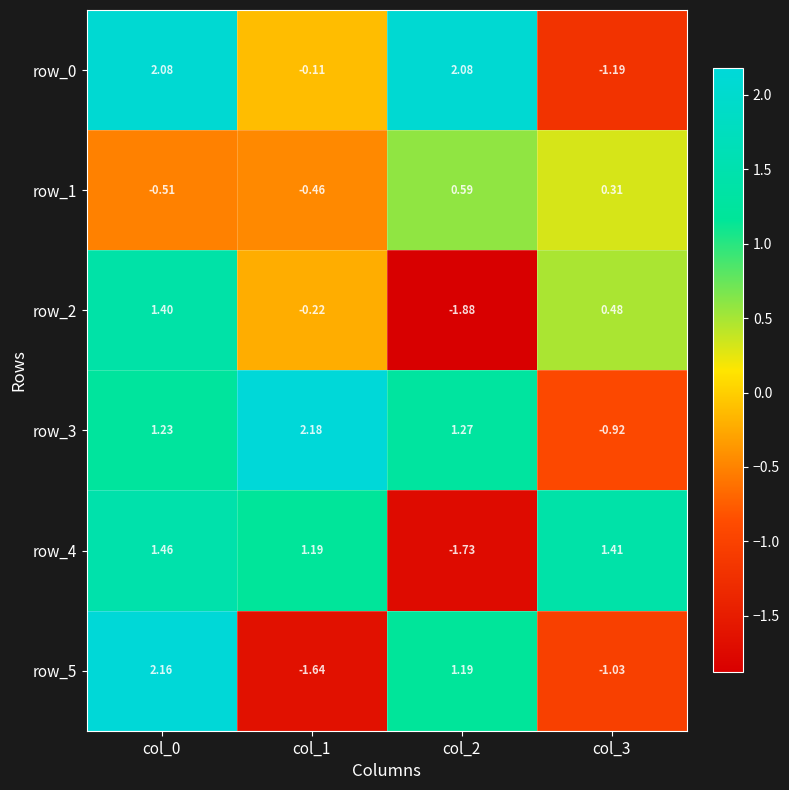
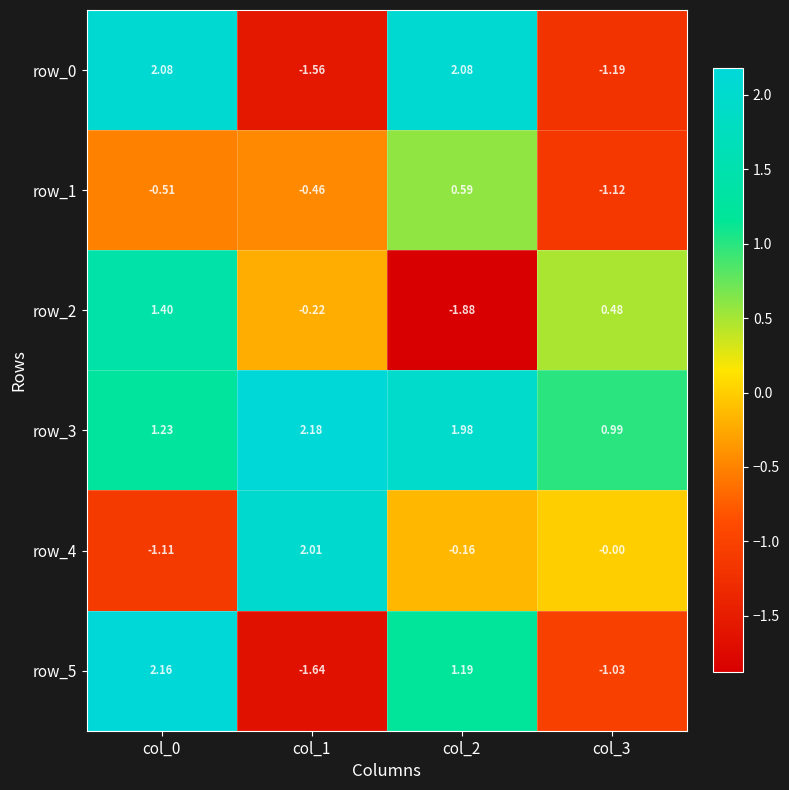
row_0, col_1: -0.11 -> -1.56
row_1, col_3: 0.31 -> -1.12
row_3, col_2: 1.27 -> 1.98
row_3, col_3: -0.92 -> 0.99
row_4, col_0: 1.46 -> -1.11
row_4, col_1: 1.19 -> 2.01
row_4, col_2: -1.73 -> -0.16
row_4, col_3: 1.41 -> -0.00
